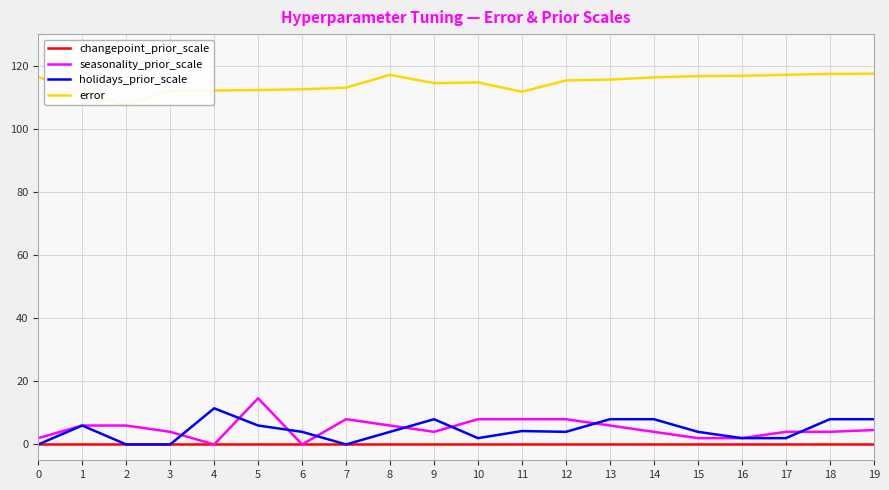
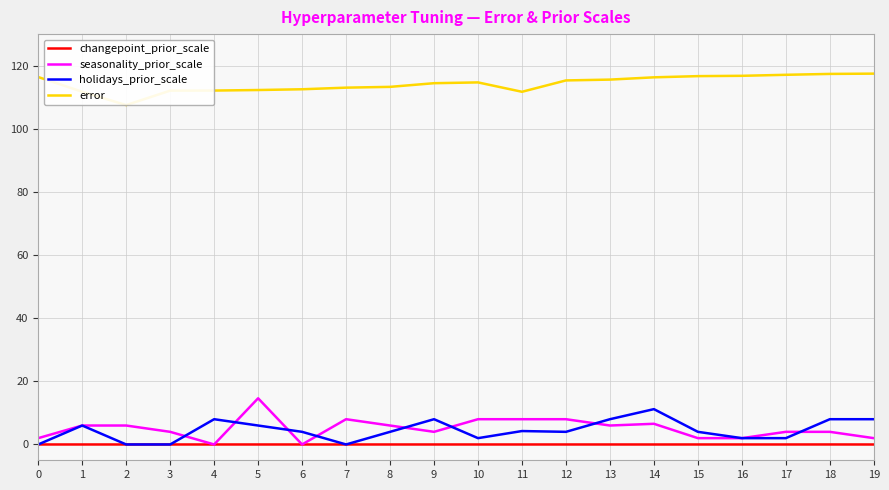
holidays_prior_scale, 4: 11 -> 8
error, 8: 117 -> 113
seasonality_prior_scale, 14: 4 -> 7
holidays_prior_scale, 14: 8 -> 11
seasonality_prior_scale, 19: 5 -> 2
